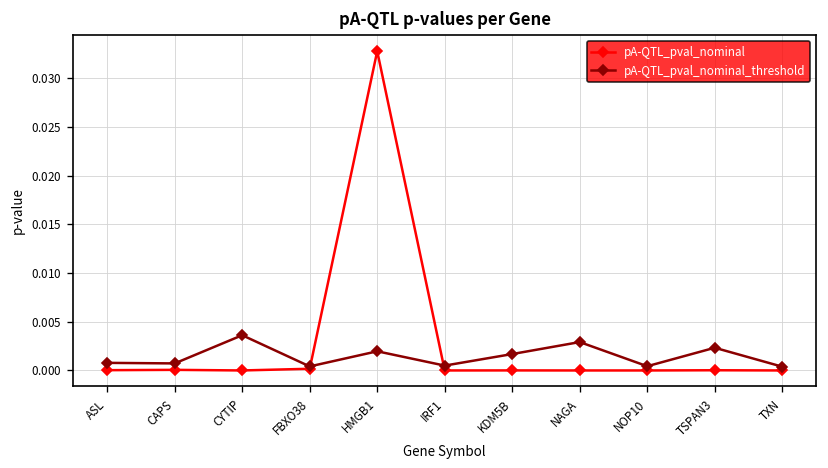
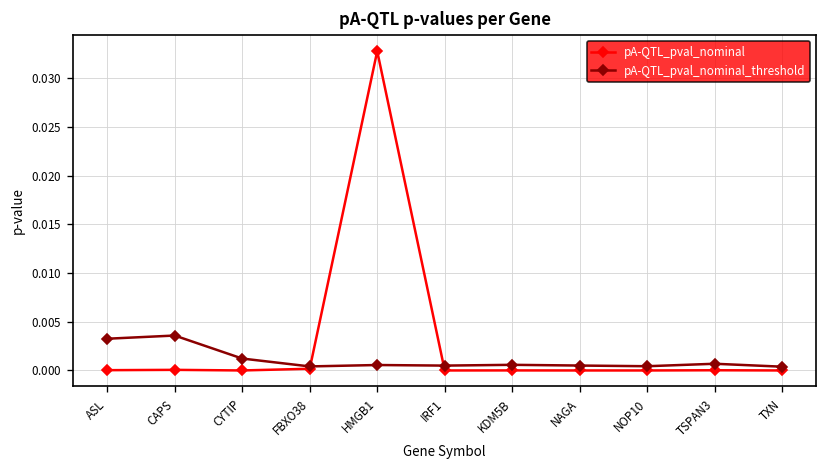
pA-QTL_pval_nominal_threshold, ASL: 0.001 -> 0.003
pA-QTL_pval_nominal_threshold, CAPS: 0.001 -> 0.004
pA-QTL_pval_nominal_threshold, CYTIP: 0.004 -> 0.001
pA-QTL_pval_nominal_threshold, HMGB1: 0.002 -> 0.001
pA-QTL_pval_nominal_threshold, KDM5B: 0.002 -> 0.001
pA-QTL_pval_nominal_threshold, NAGA: 0.003 -> 0.001
pA-QTL_pval_nominal_threshold, TSPAN3: 0.002 -> 0.001
